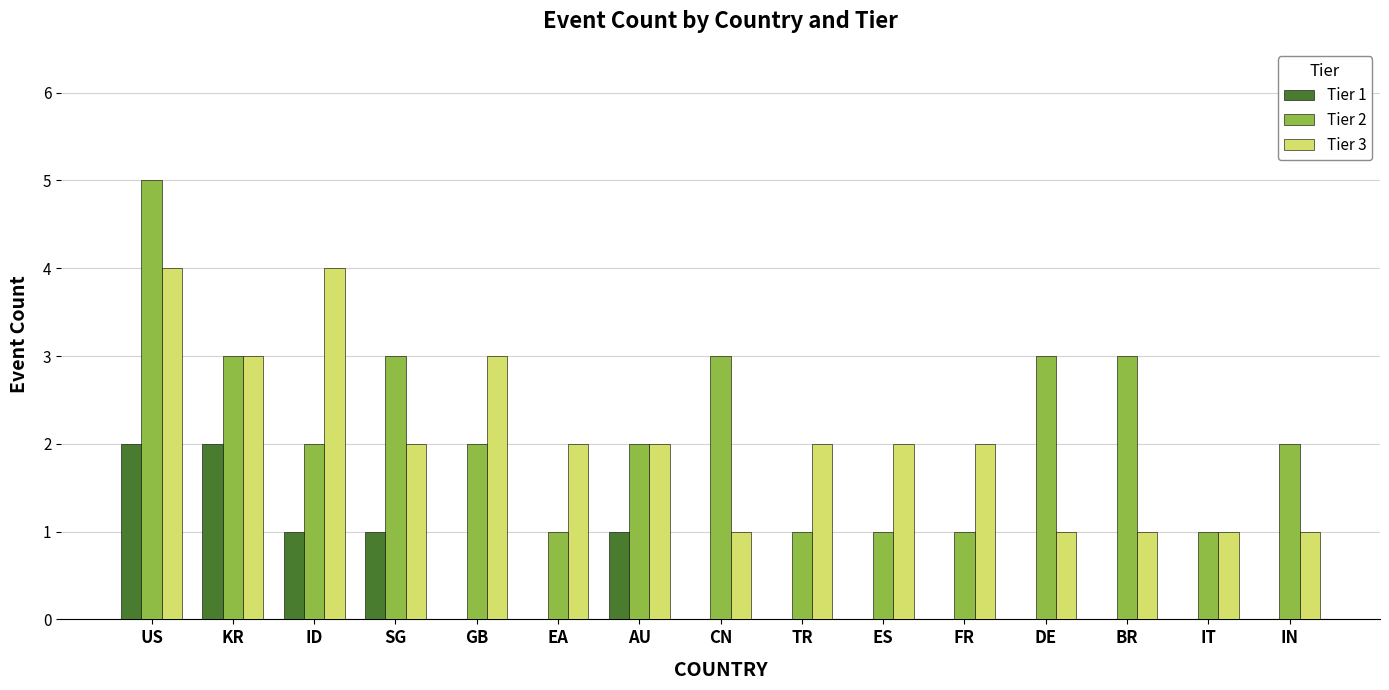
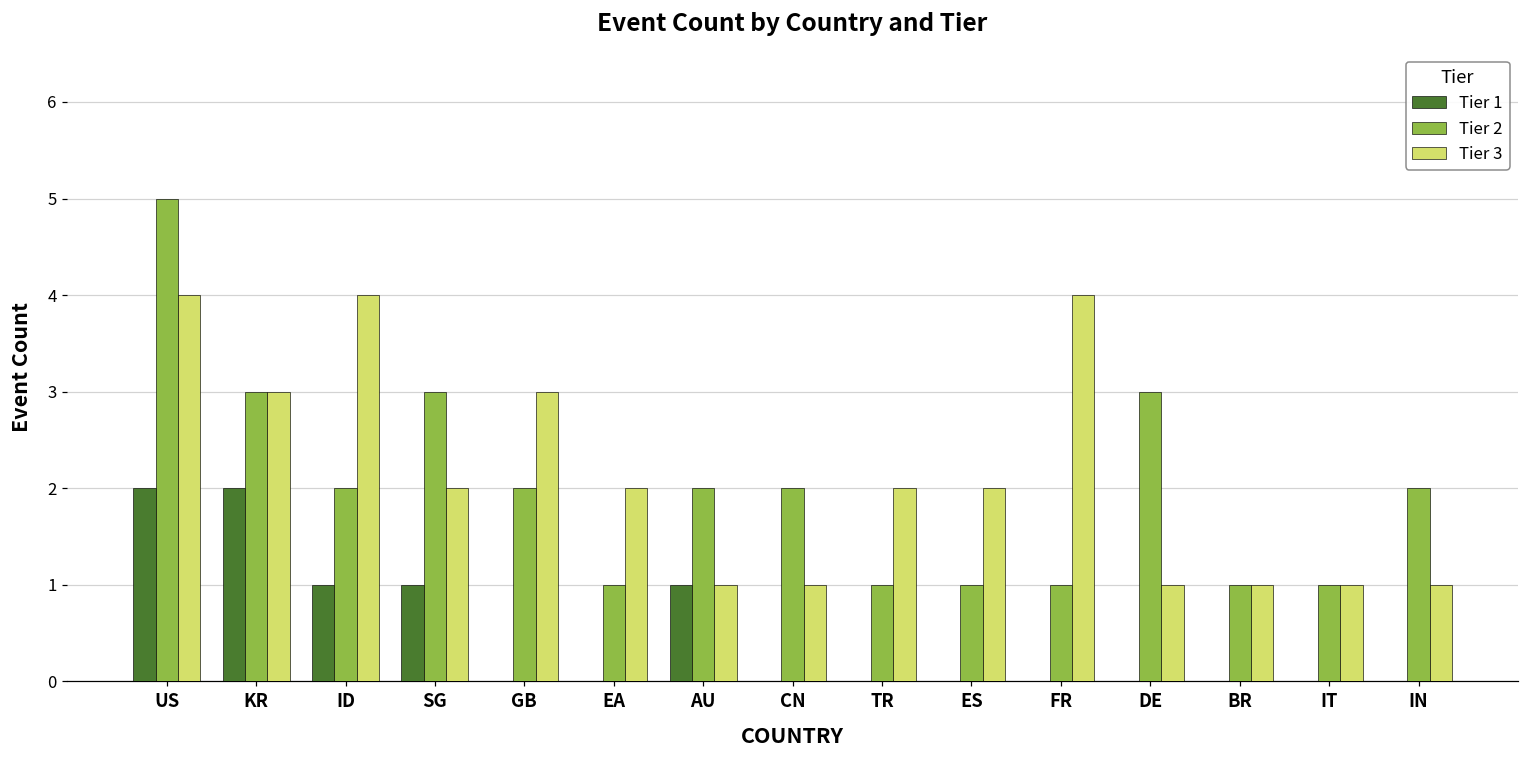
Tier 3, AU: 2 -> 1
Tier 2, CN: 3 -> 2
Tier 3, FR: 2 -> 4
Tier 2, BR: 3 -> 1
